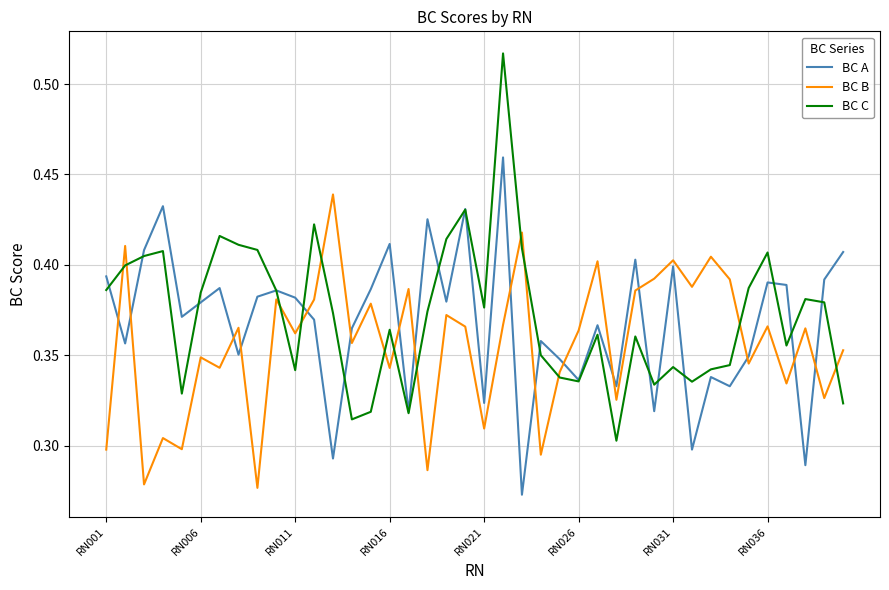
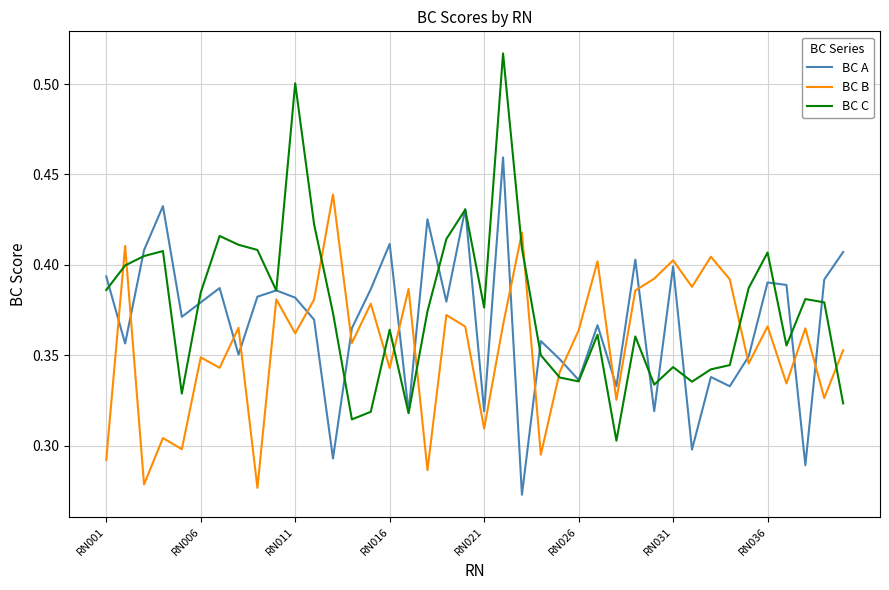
BC B, RN001: 0.298 -> 0.292
BC C, RN011: 0.342 -> 0.500
BC A, RN021: 0.324 -> 0.319
